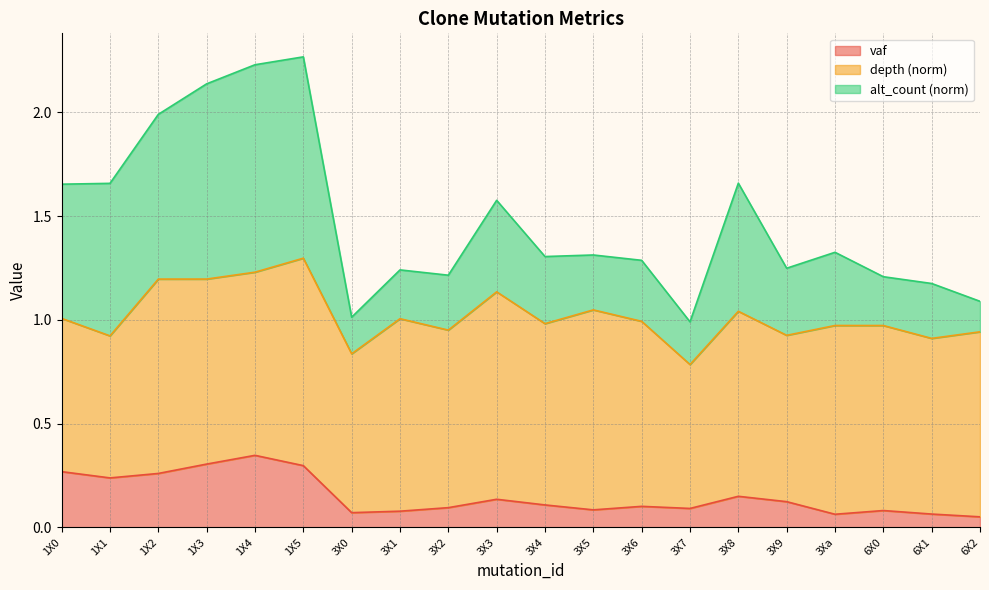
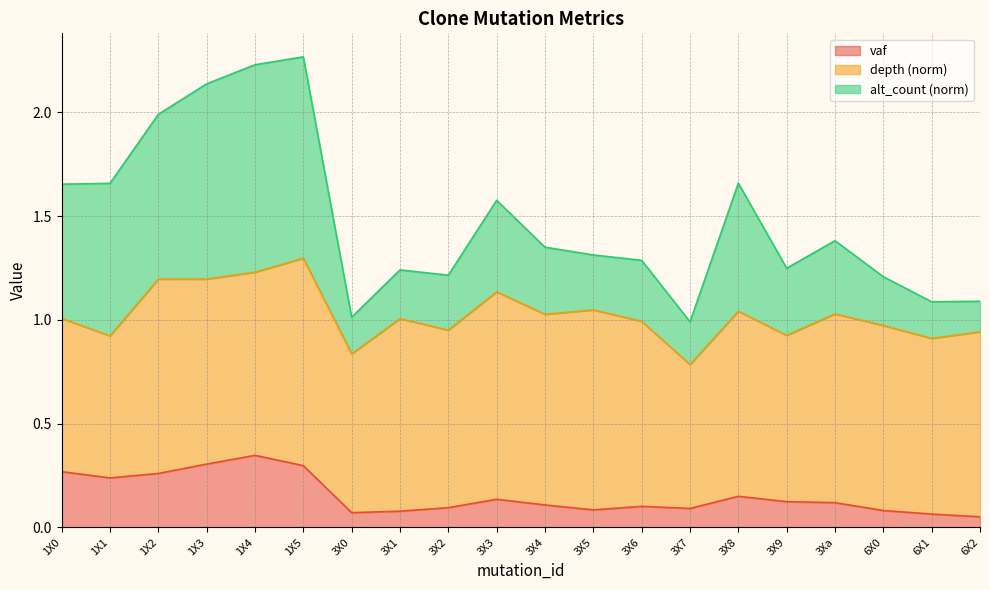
depth (norm), 3X4: 0.87 -> 0.92
vaf, 3Xa: 0.06 -> 0.12
alt_count (norm), 6X1: 0.26 -> 0.18
